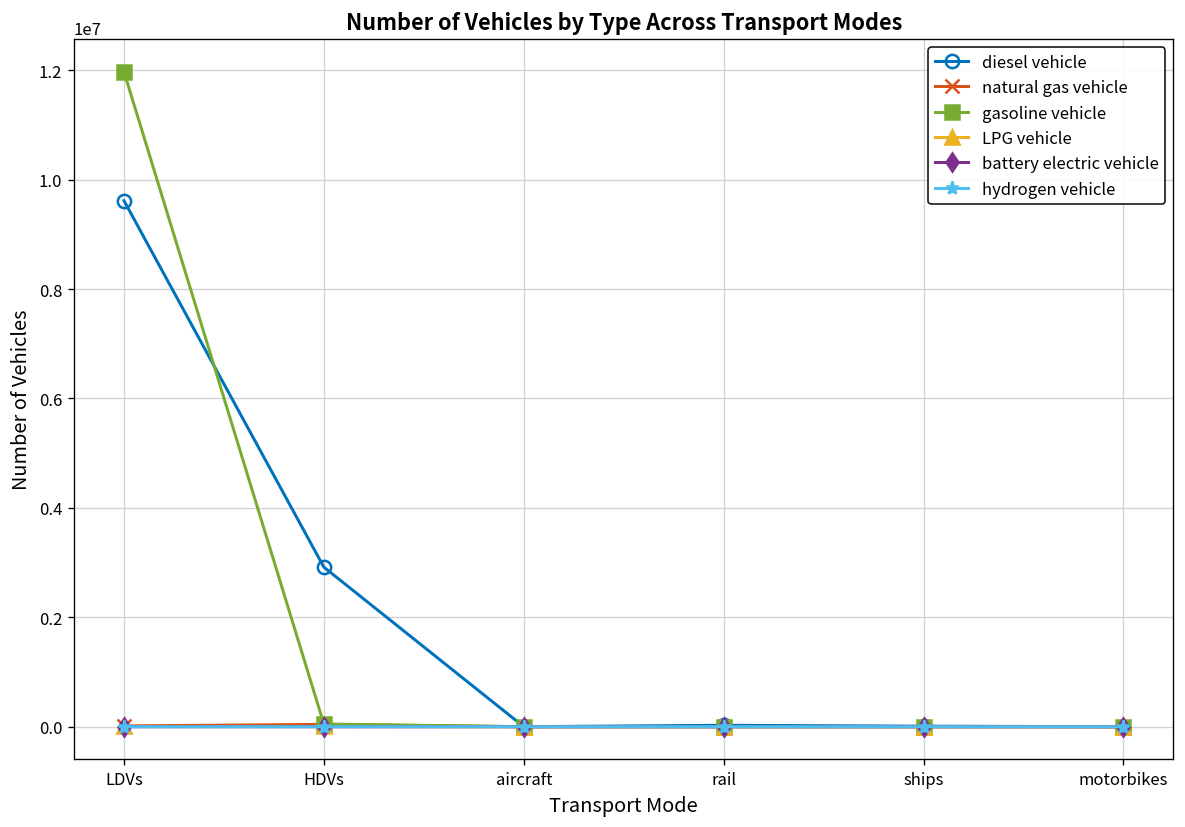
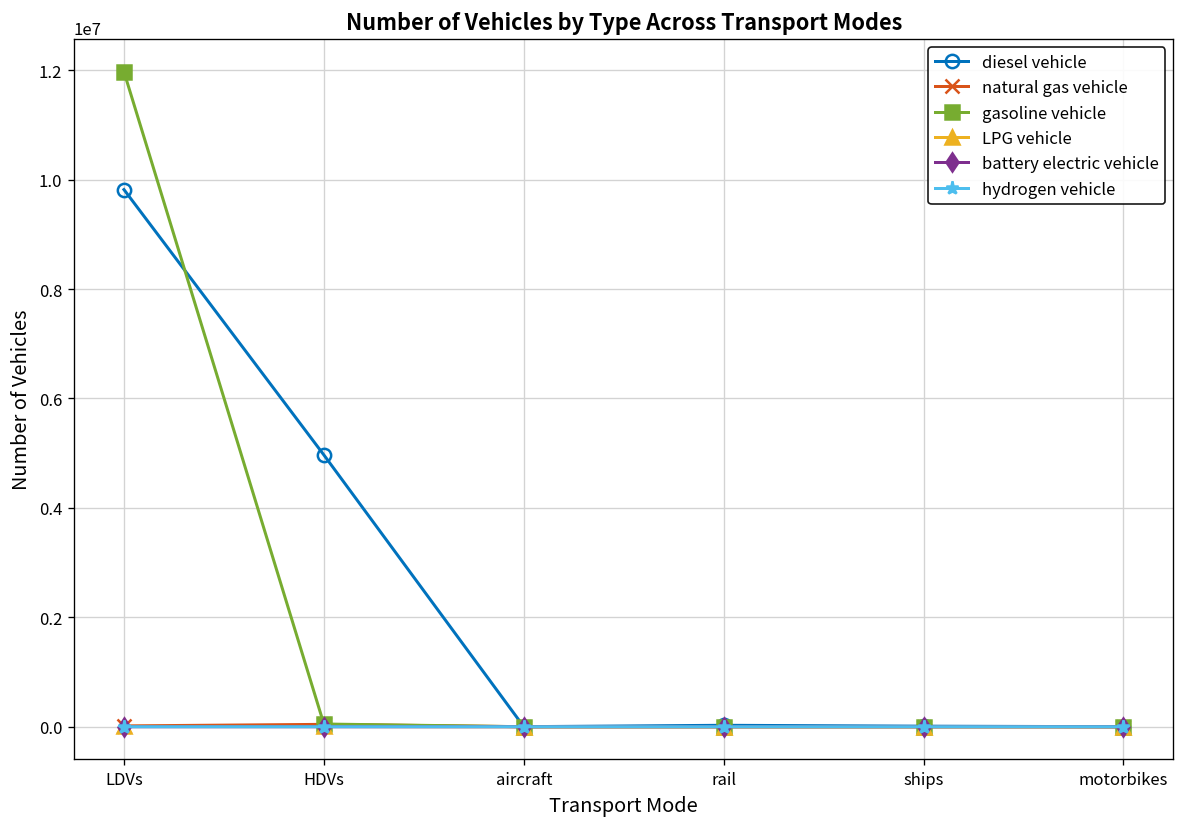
diesel vehicle, LDVs: 9600000 -> 9800000
diesel vehicle, HDVs: 2900000 -> 5000000
